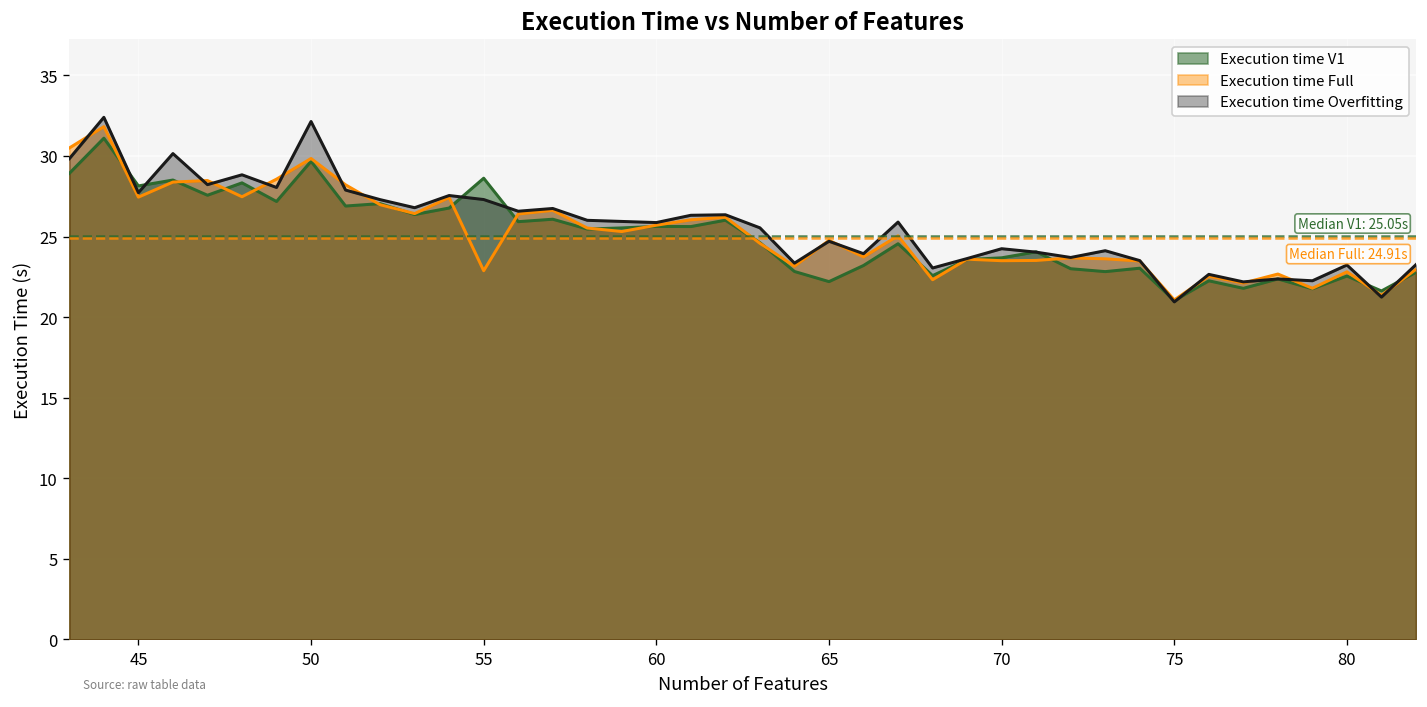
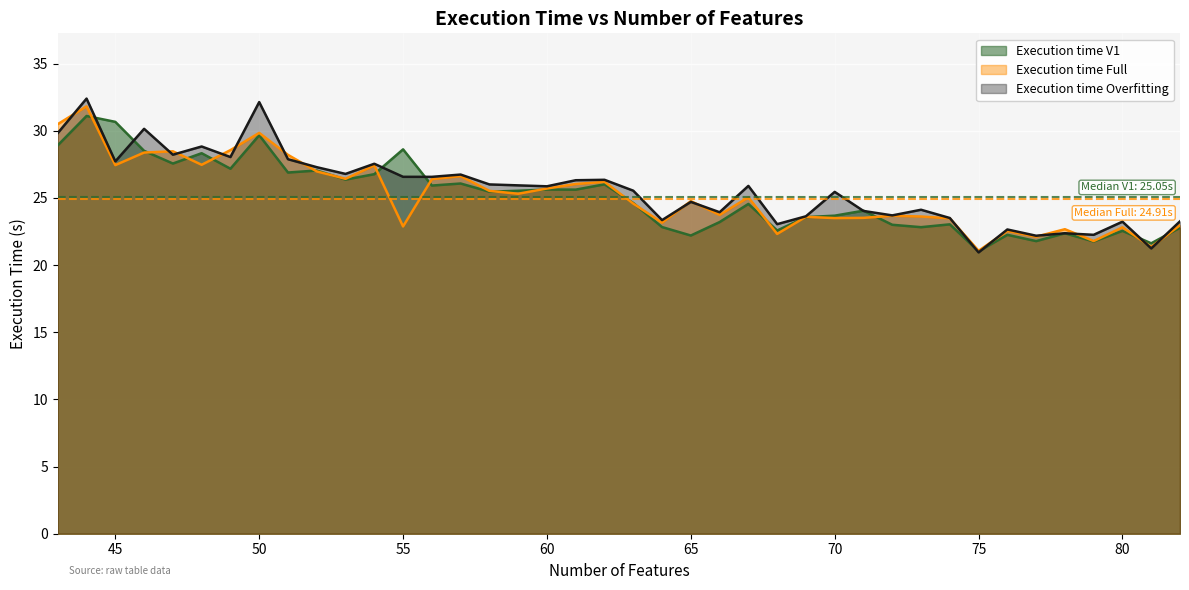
Execution time V1, 45: 28.1 -> 30.7
Execution time Overfitting, 55: 27.3 -> 26.6
Execution time Overfitting, 70: 24.2 -> 25.5
